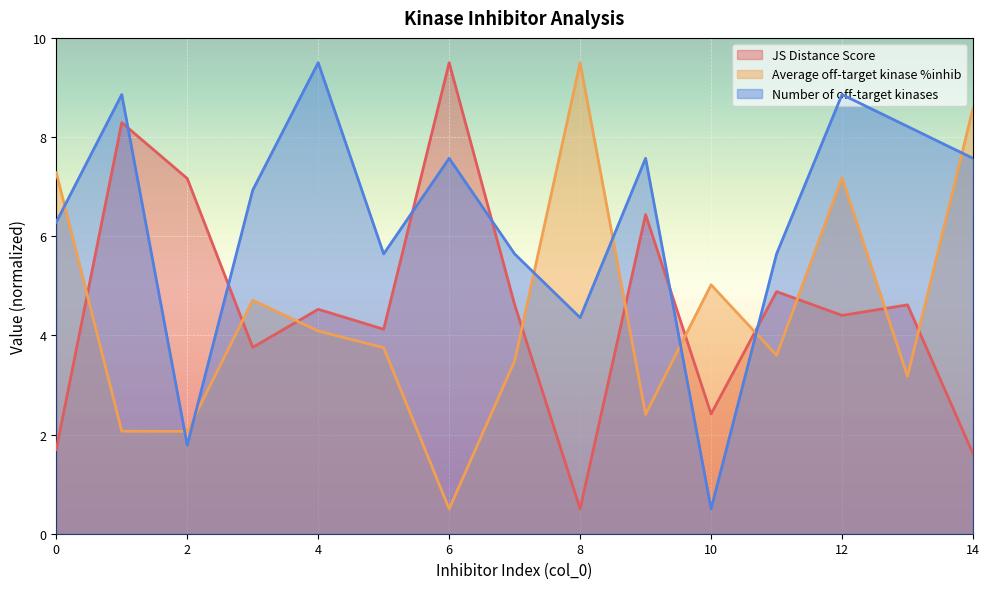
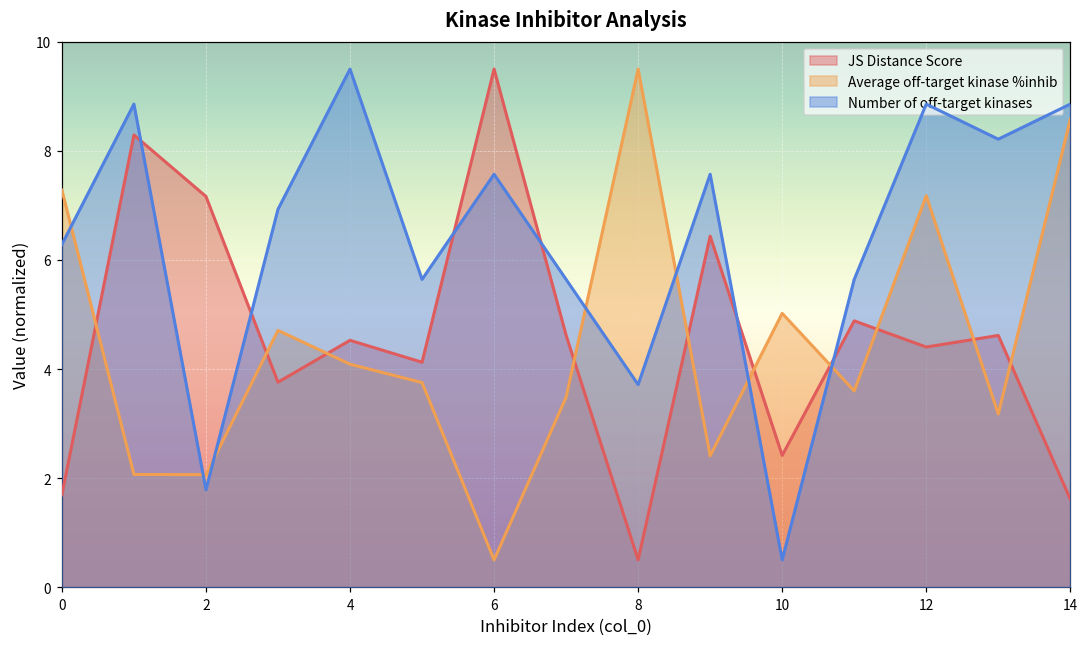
Number of off-target kinases, 8: 4.4 -> 3.7
Number of off-target kinases, 14: 7.6 -> 8.9
